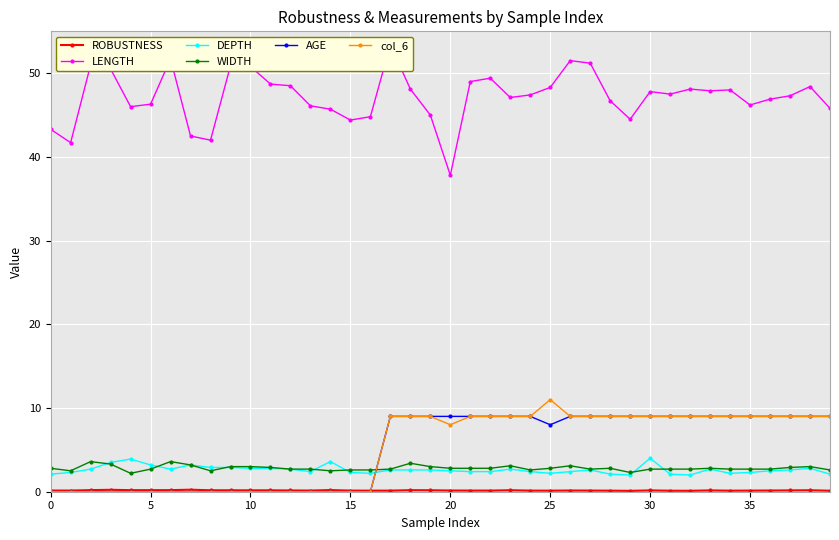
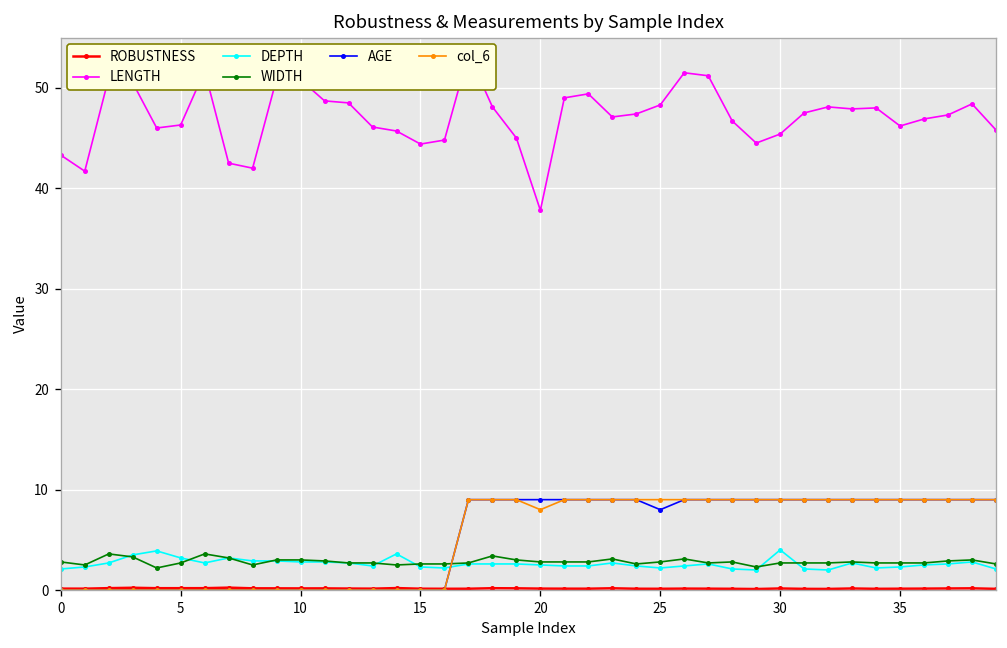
col_6, 25: 11 -> 9
LENGTH, 30: 48 -> 45
